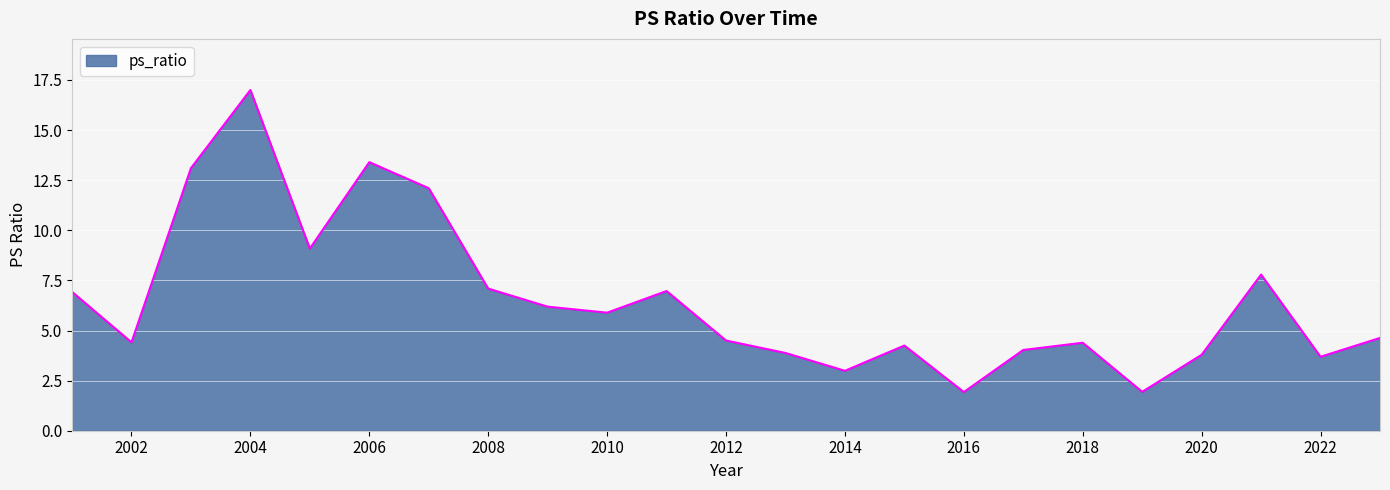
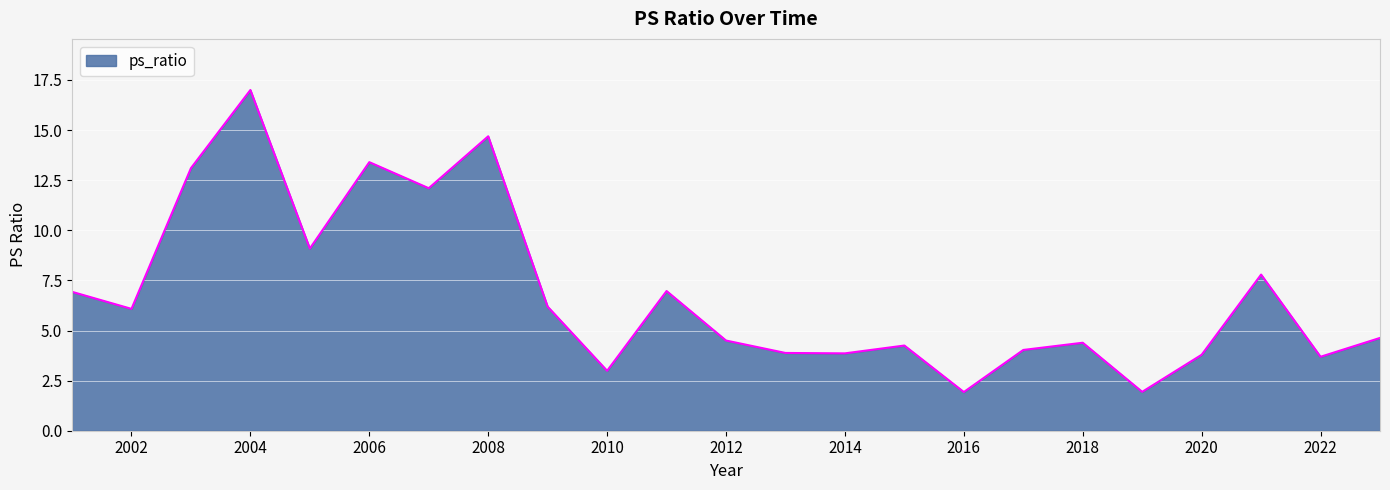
2002: 4.4 -> 6.1
2008: 7.1 -> 14.7
2010: 5.9 -> 3.0
2014: 3.0 -> 3.9
